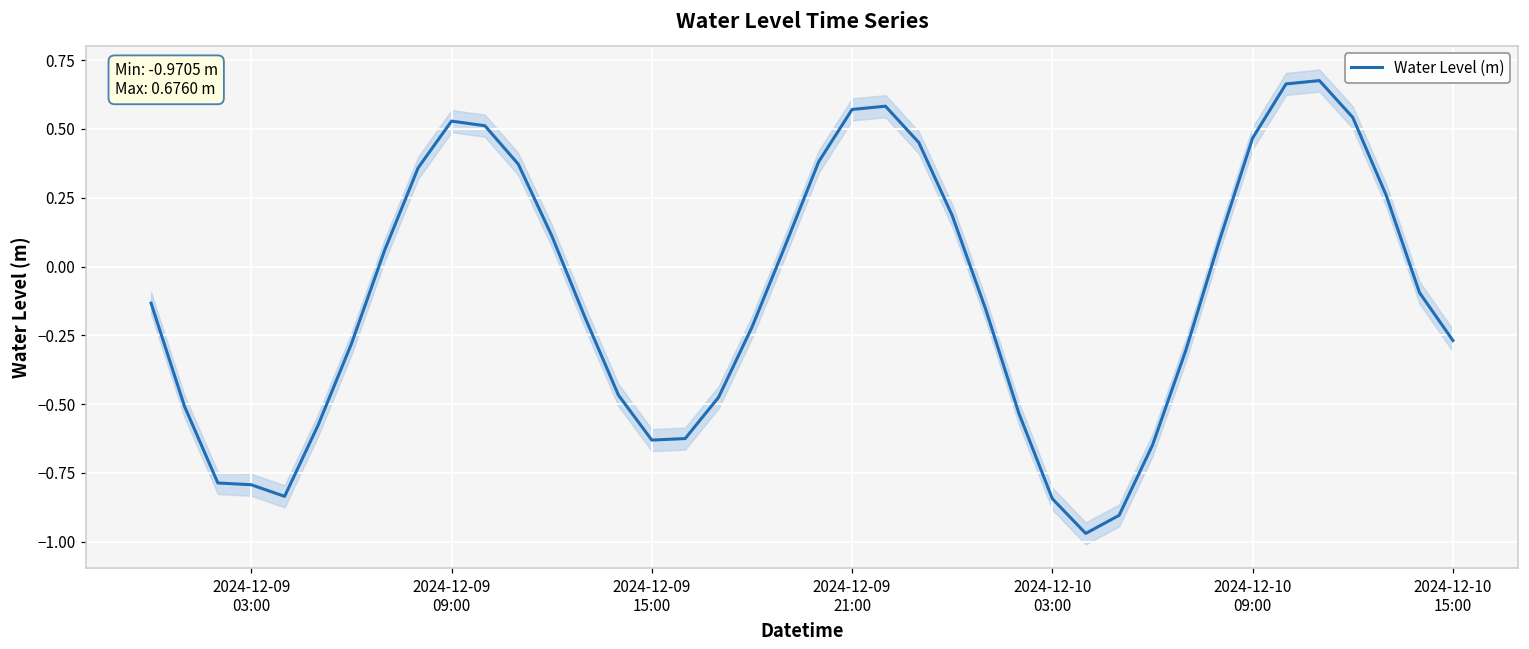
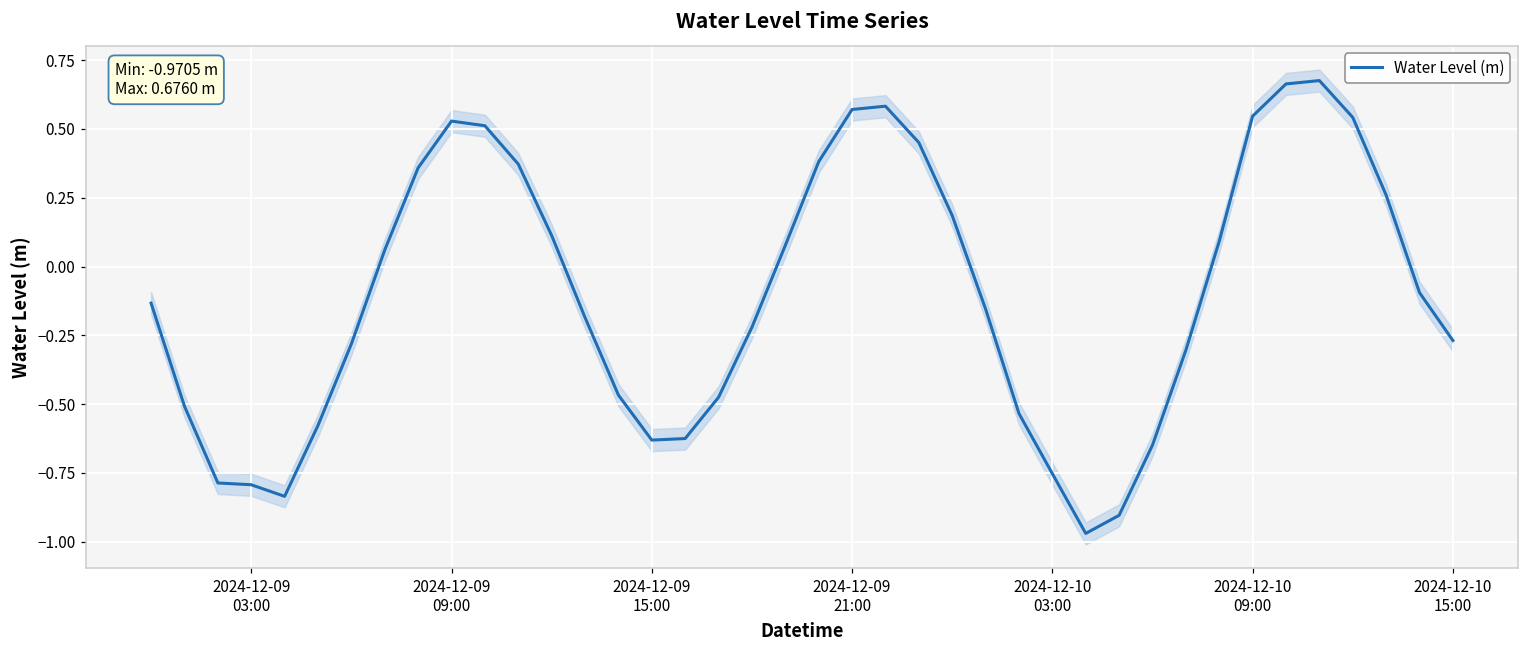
Water Level (m), 2024-12-10 03:00: -0.84 -> -0.75
Water Level (m), 2024-12-10 09:00: 0.47 -> 0.55
